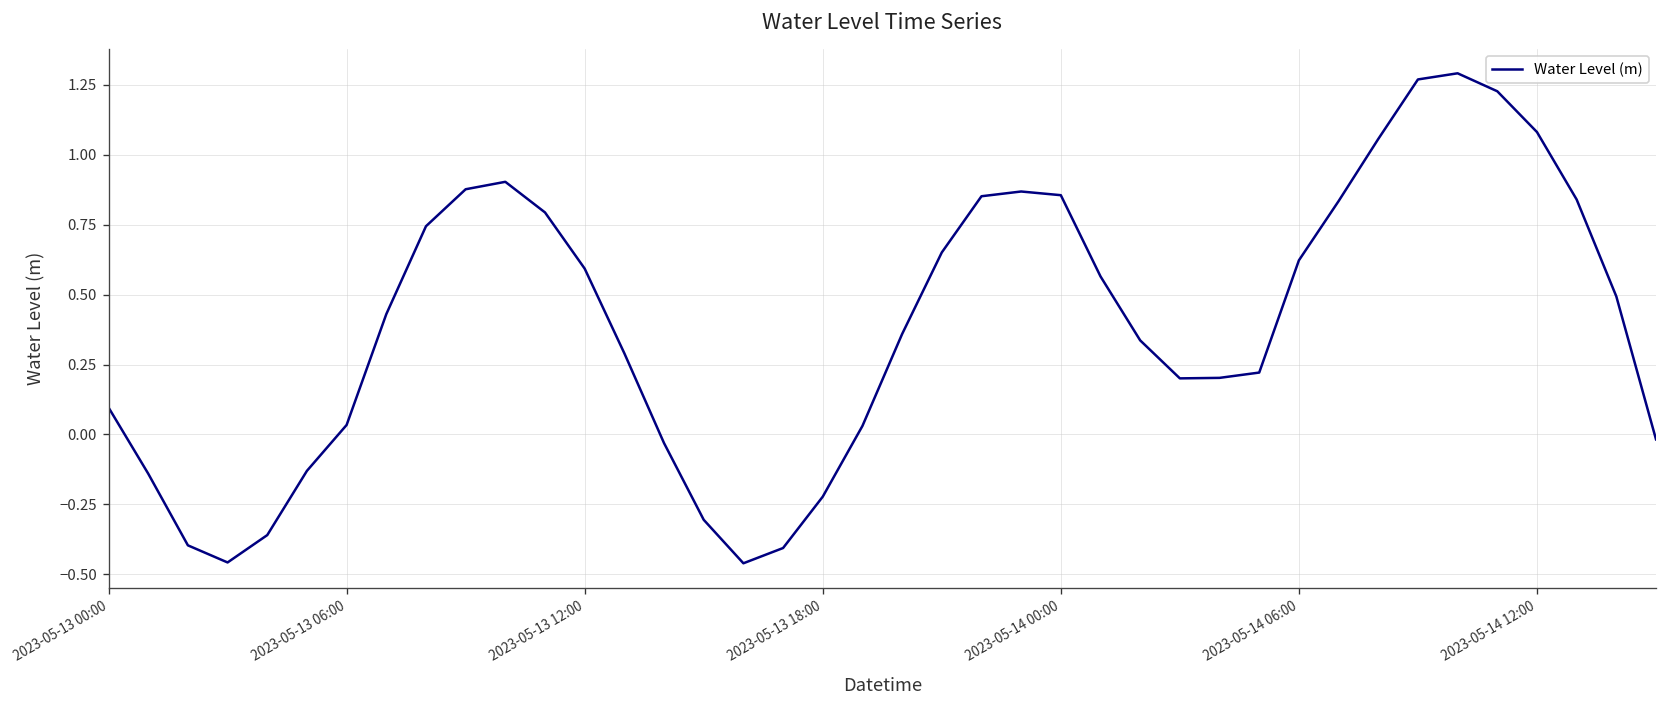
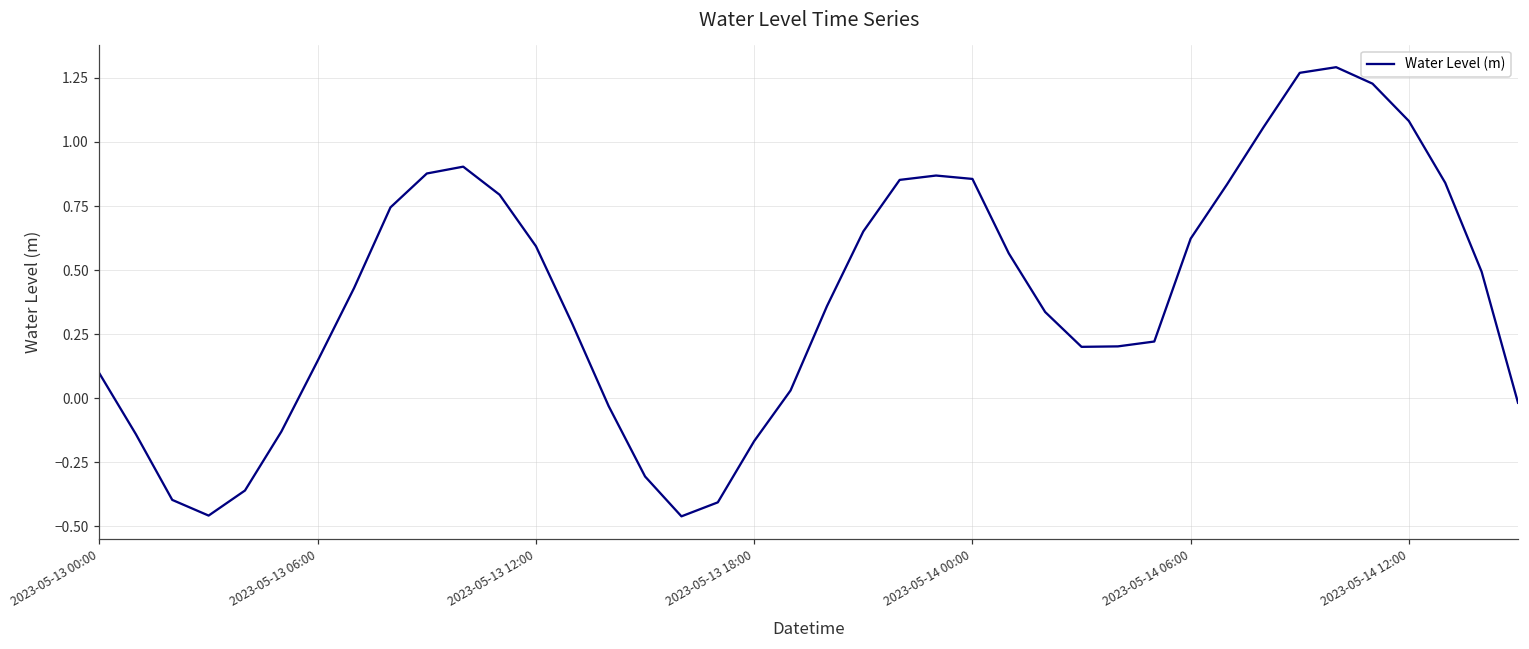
2023-05-13 06:00: 0.03 -> 0.15
2023-05-13 18:00: -0.22 -> -0.17
